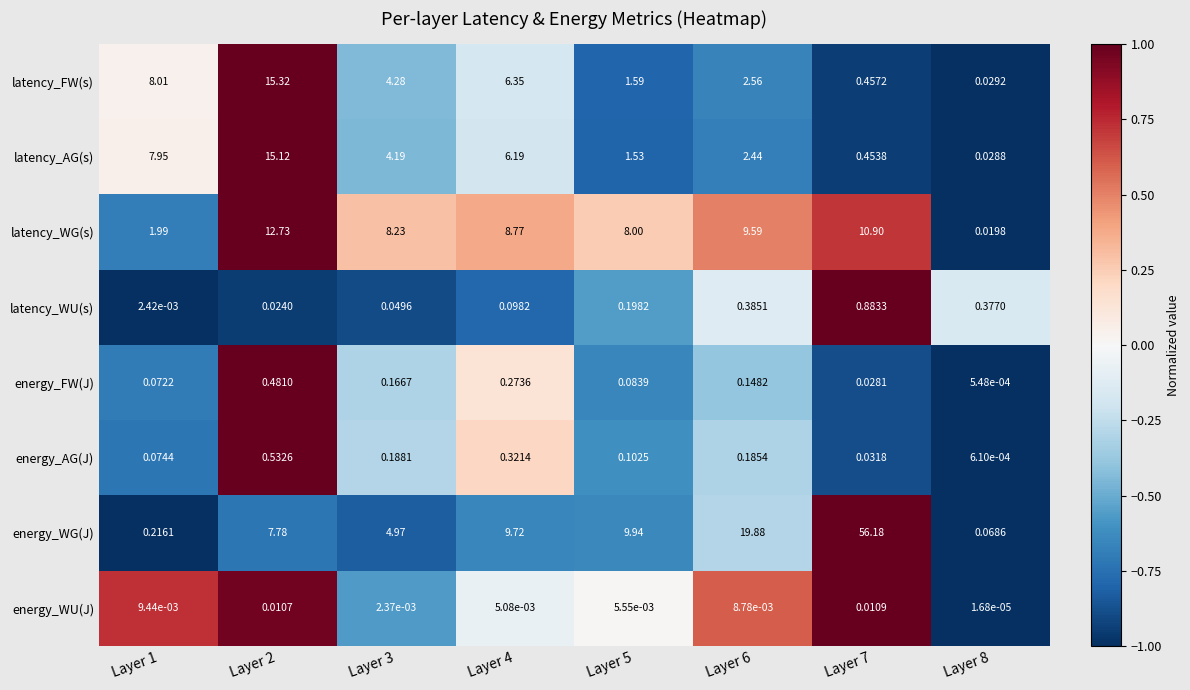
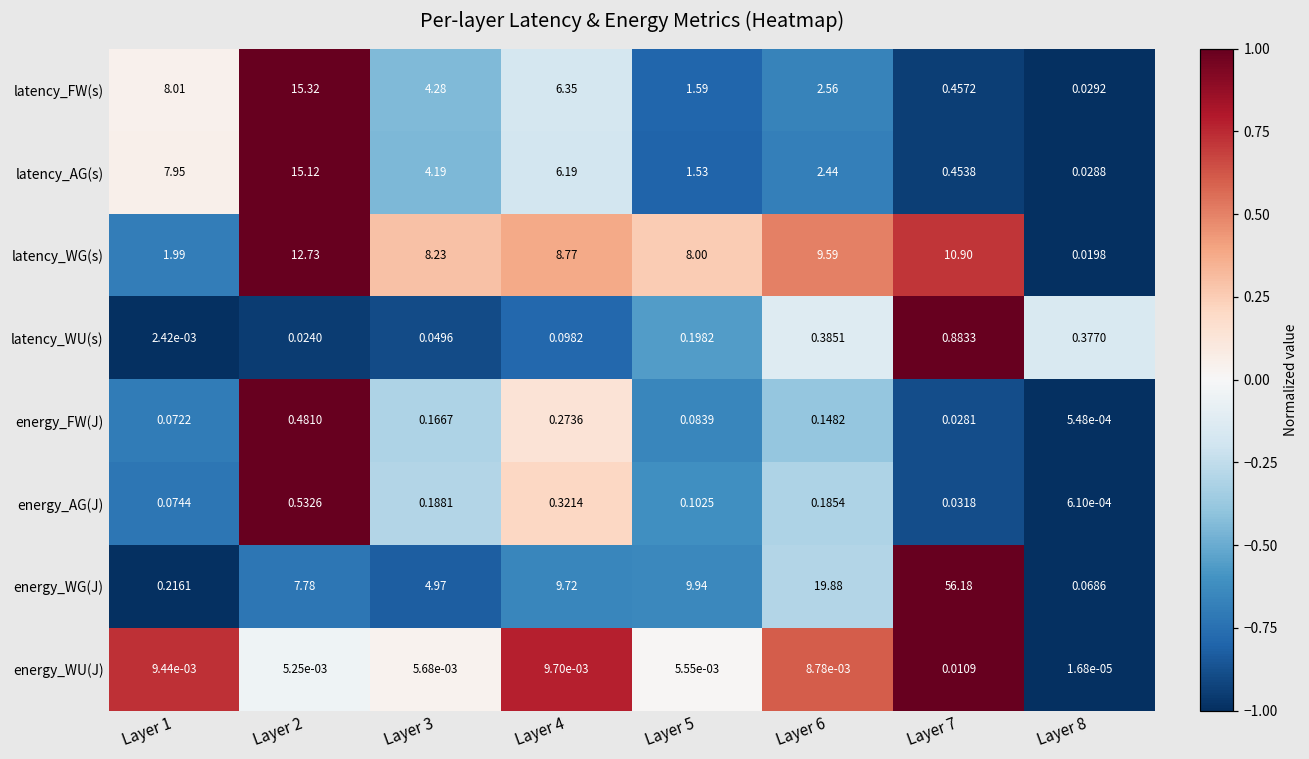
energy_WU(J), Layer 2: 0.0107 -> 5.25e-03
energy_WU(J), Layer 3: 2.37e-03 -> 5.68e-03
energy_WU(J), Layer 4: 5.08e-03 -> 9.70e-03
